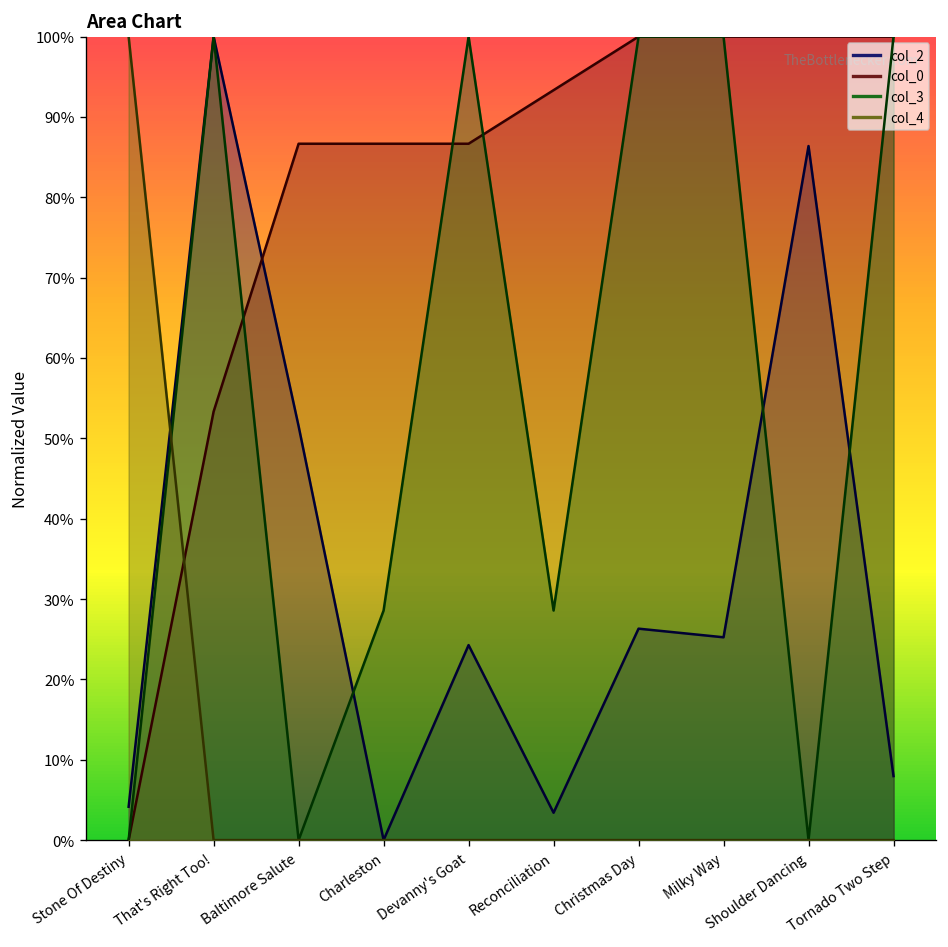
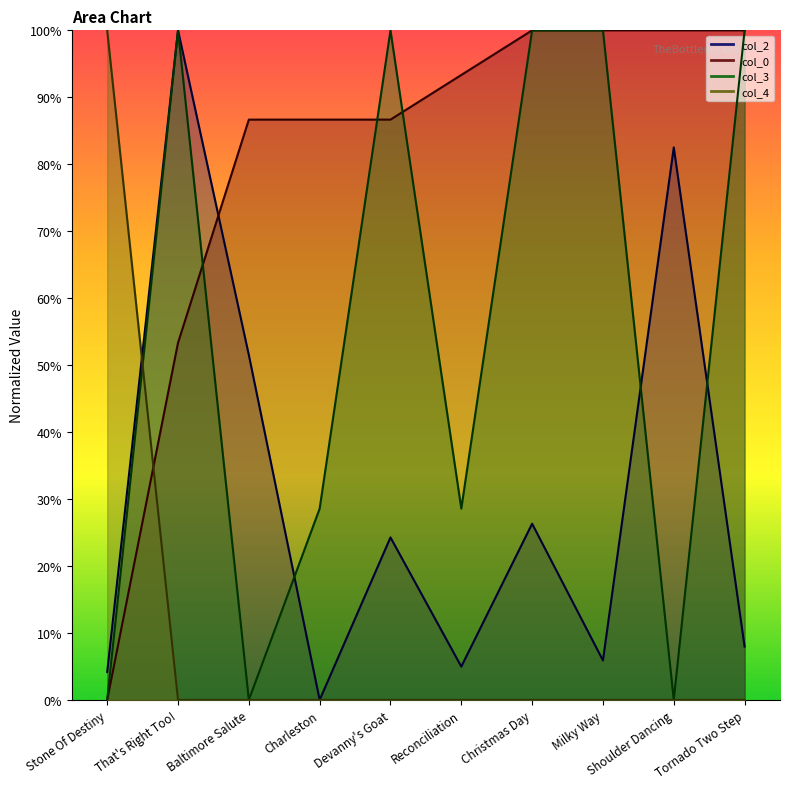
col_2, Reconciliation: 3% -> 5%
col_2, Milky Way: 25% -> 6%
col_2, Shoulder Dancing: 86% -> 83%
